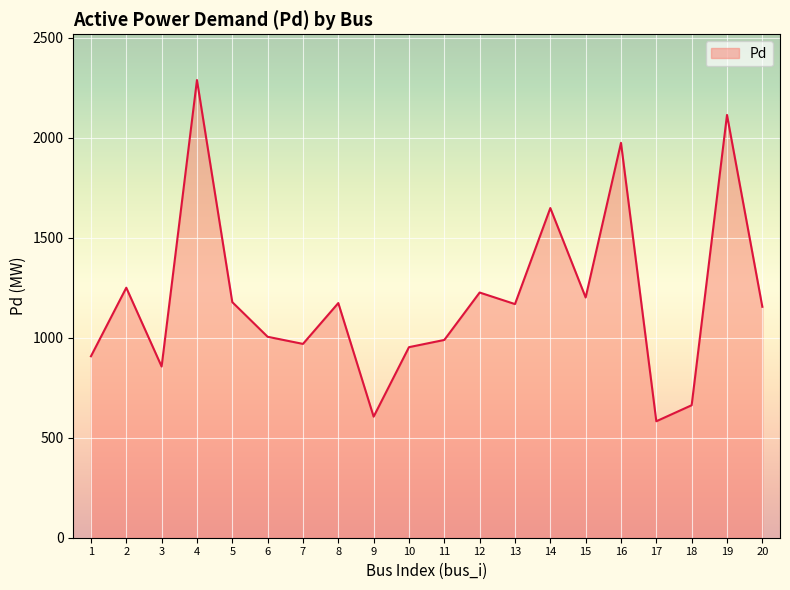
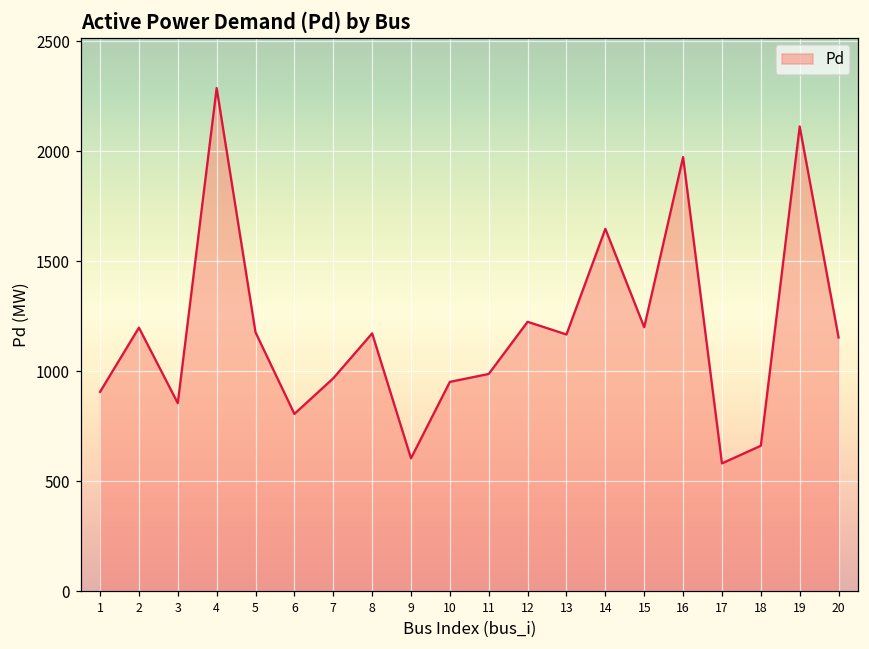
2: 1250 -> 1200
6: 1000 -> 810
